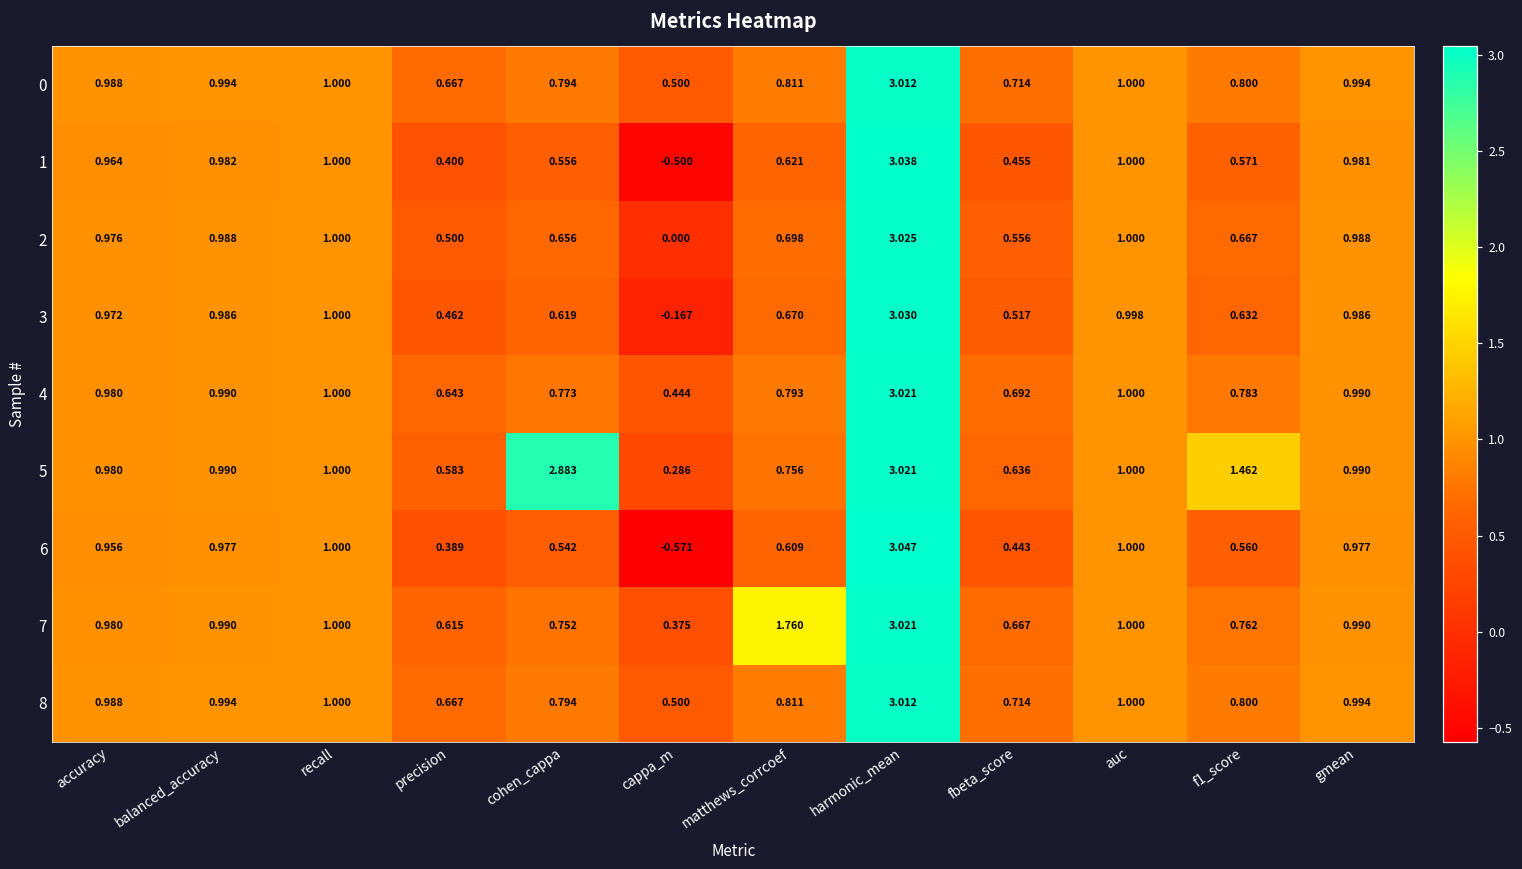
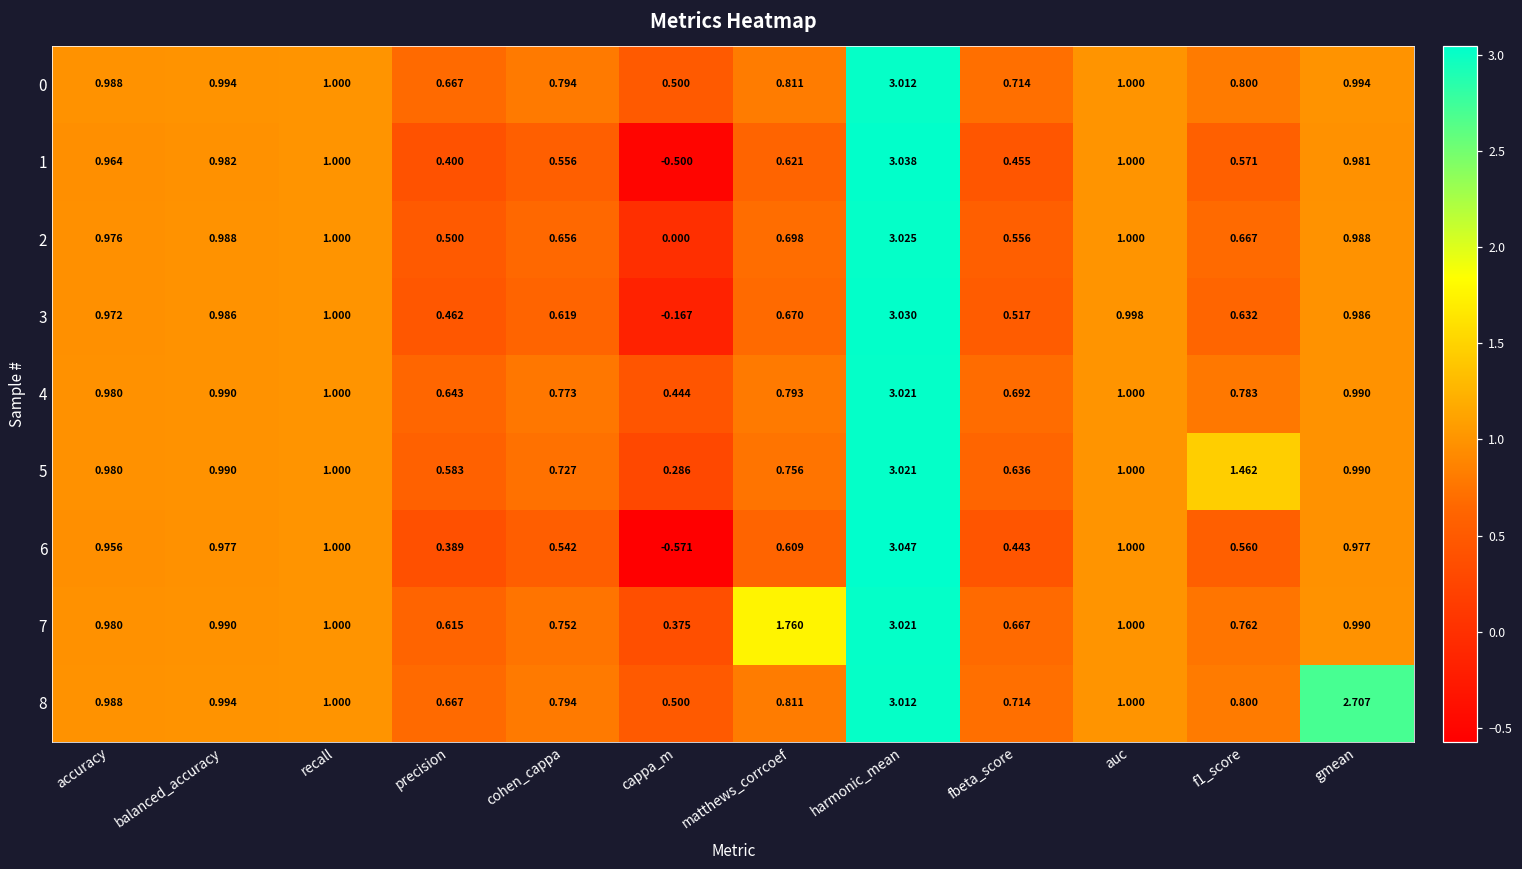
5, cohen_cappa: 2.883 -> 0.727
8, gmean: 0.994 -> 2.707
